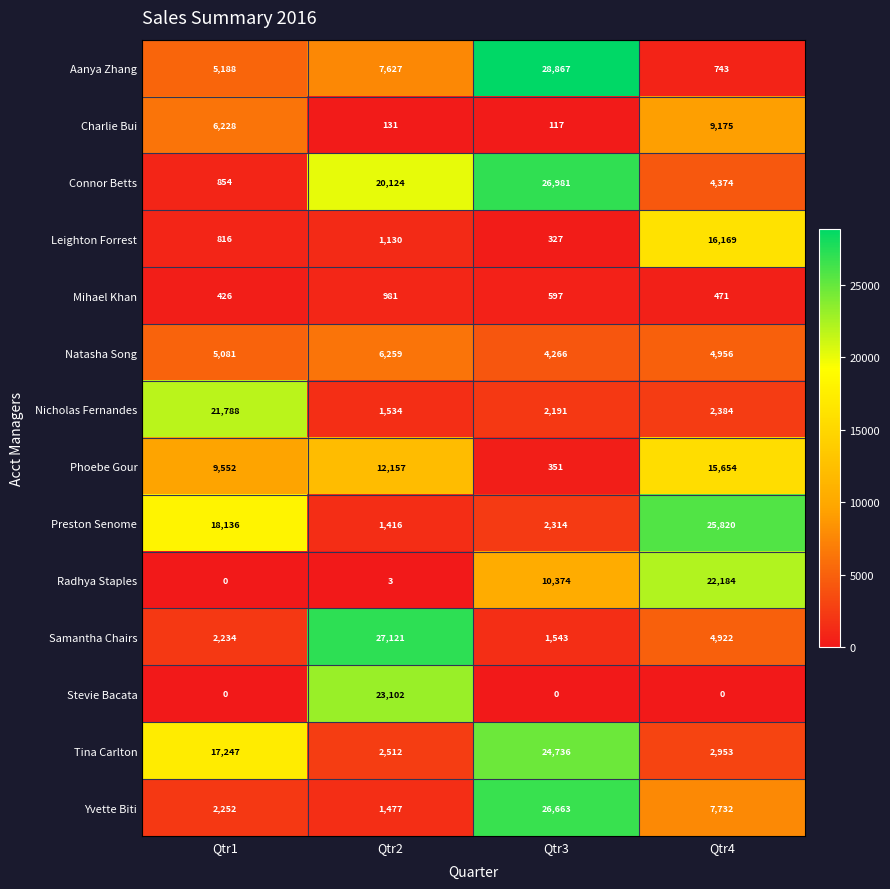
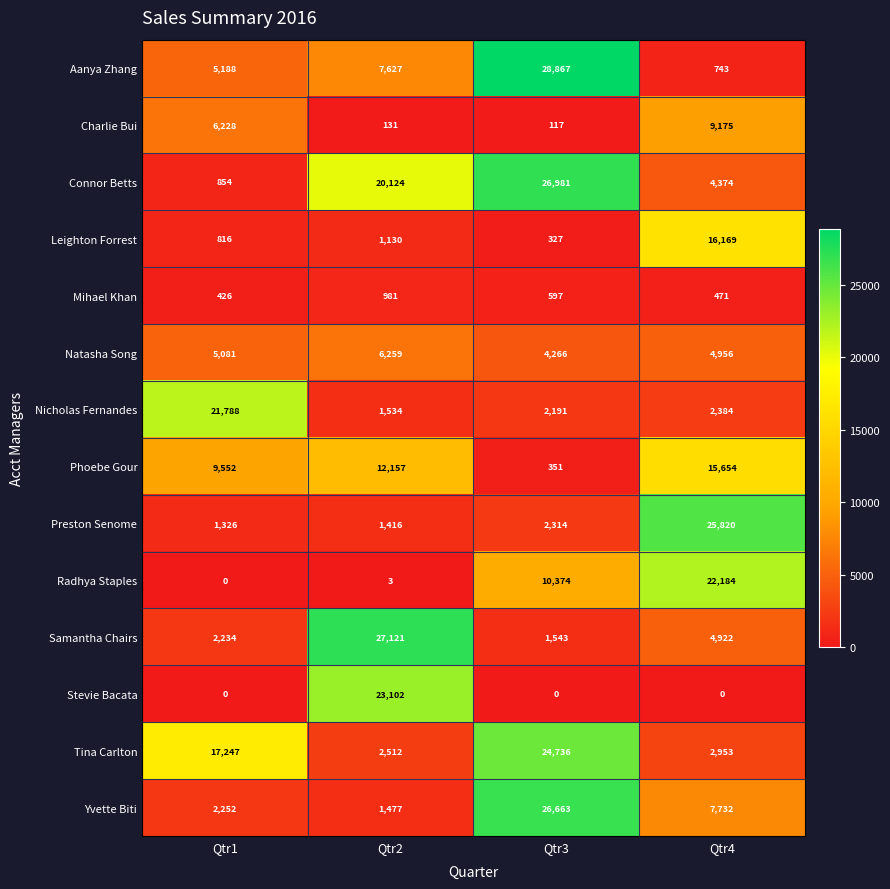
Preston Senome, Qtr1: 18,136 -> 1,326
